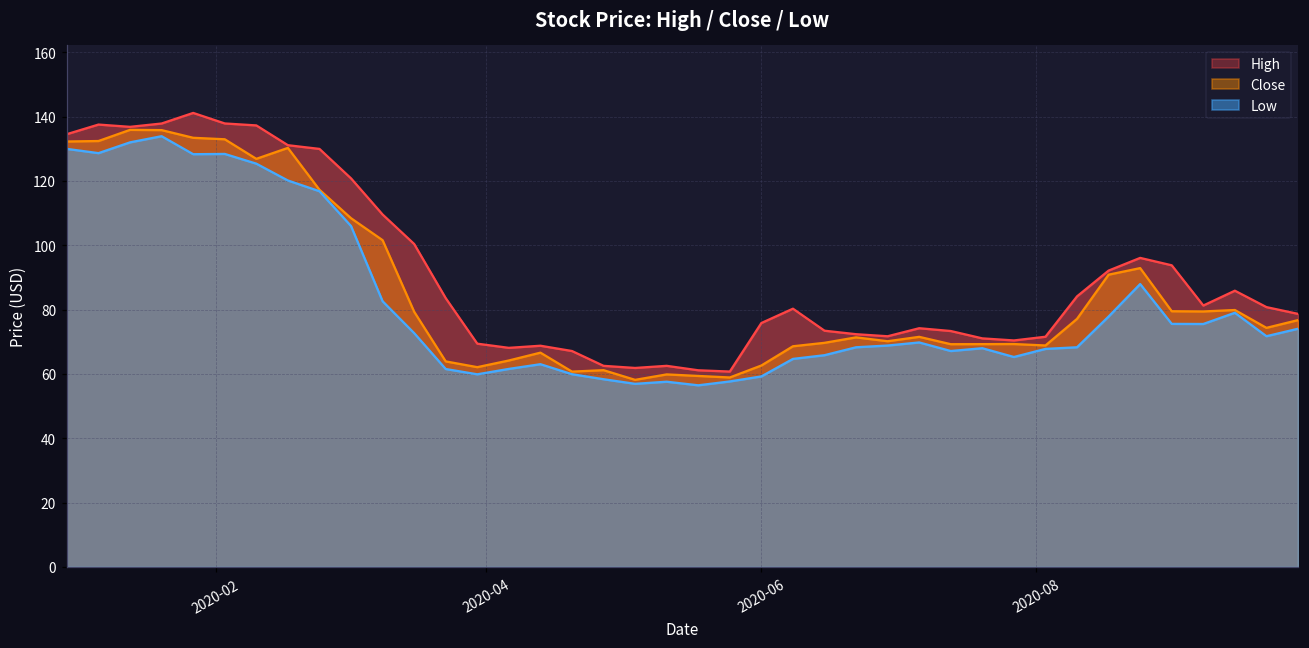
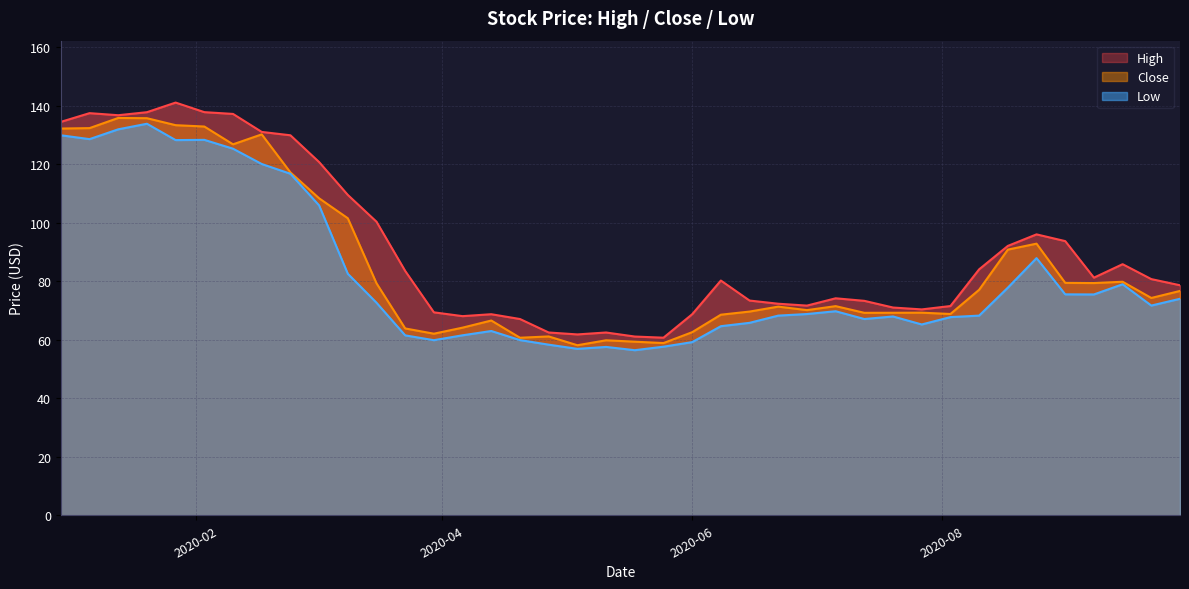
High, 2020-06: 76 -> 69
